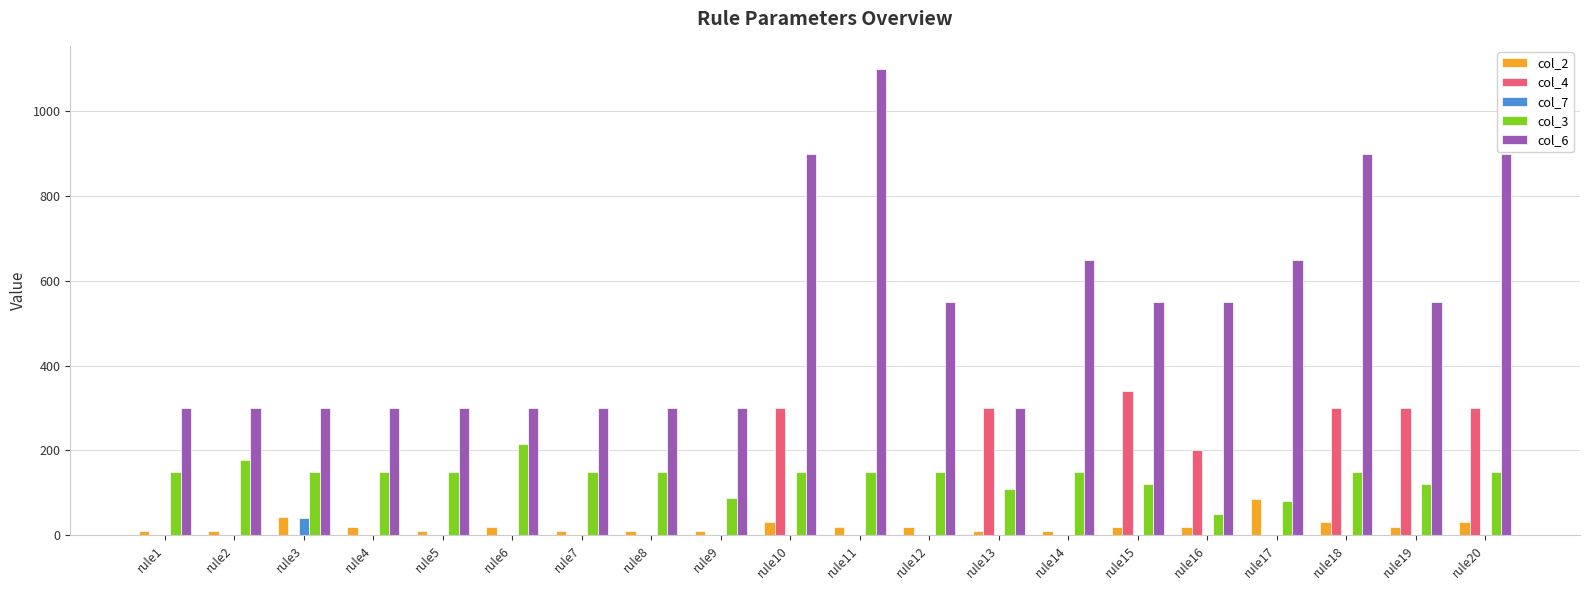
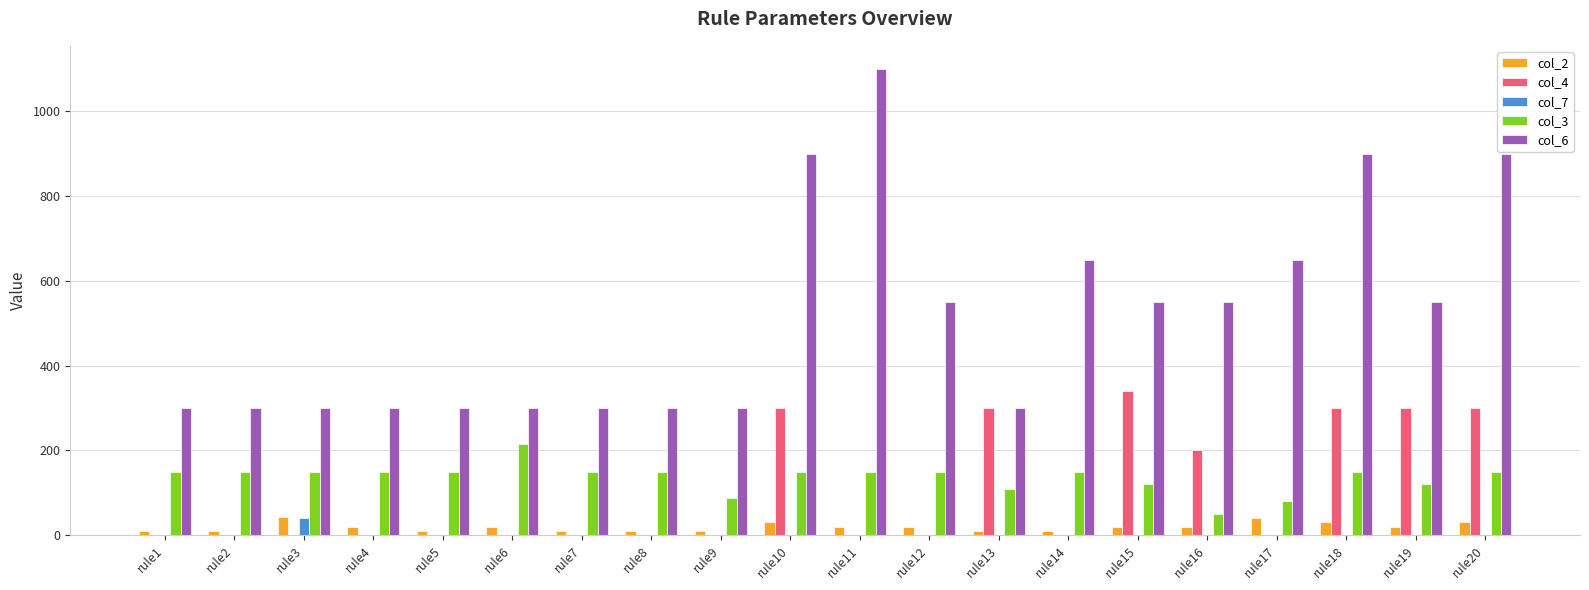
col_3, rule2: 180 -> 150
col_2, rule17: 90 -> 40
